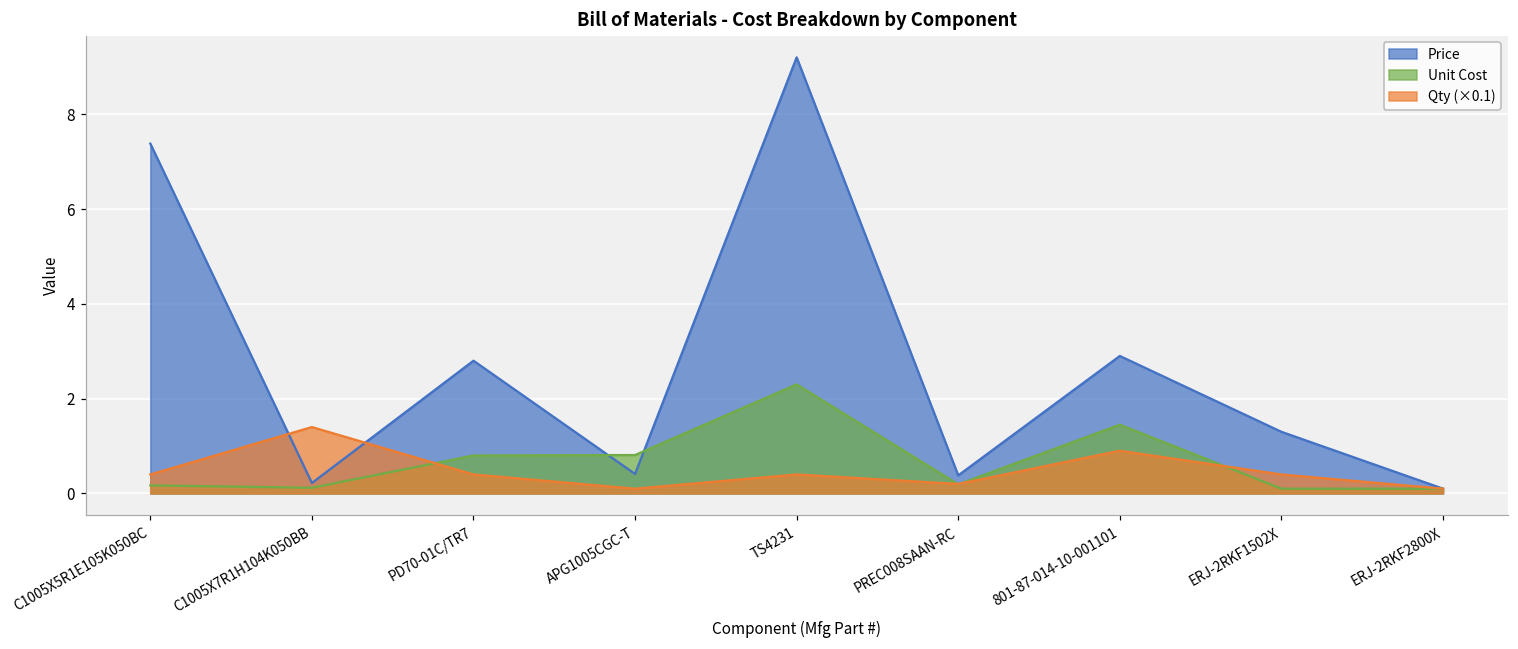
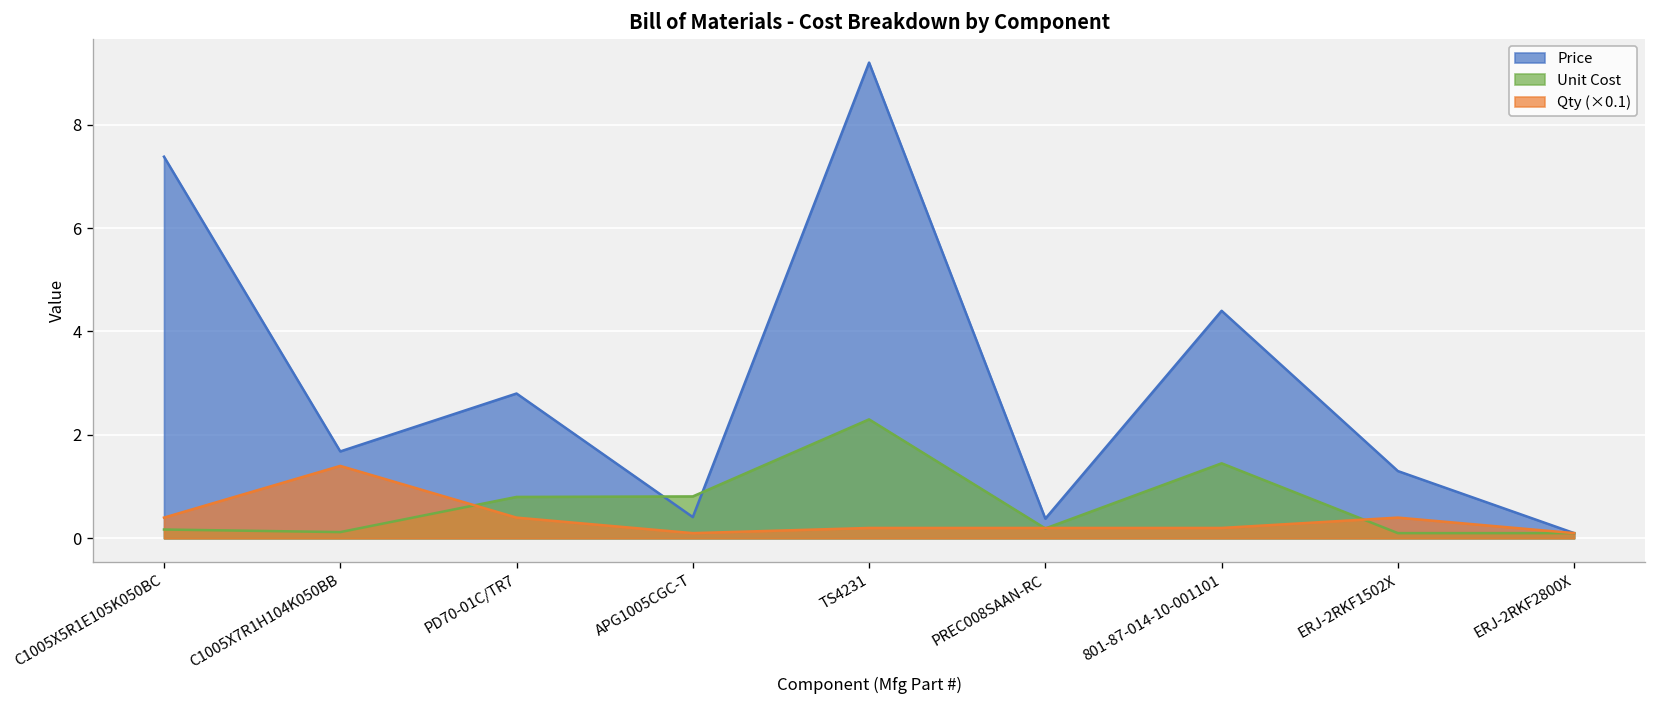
Price, C1005X7R1H104K050BB: 0.2 -> 1.7
Qty (×0.1), TS4231: 0.4 -> 0.2
Price, 801-87-014-10-001101: 2.9 -> 4.4
Qty (×0.1), 801-87-014-10-001101: 0.9 -> 0.2
